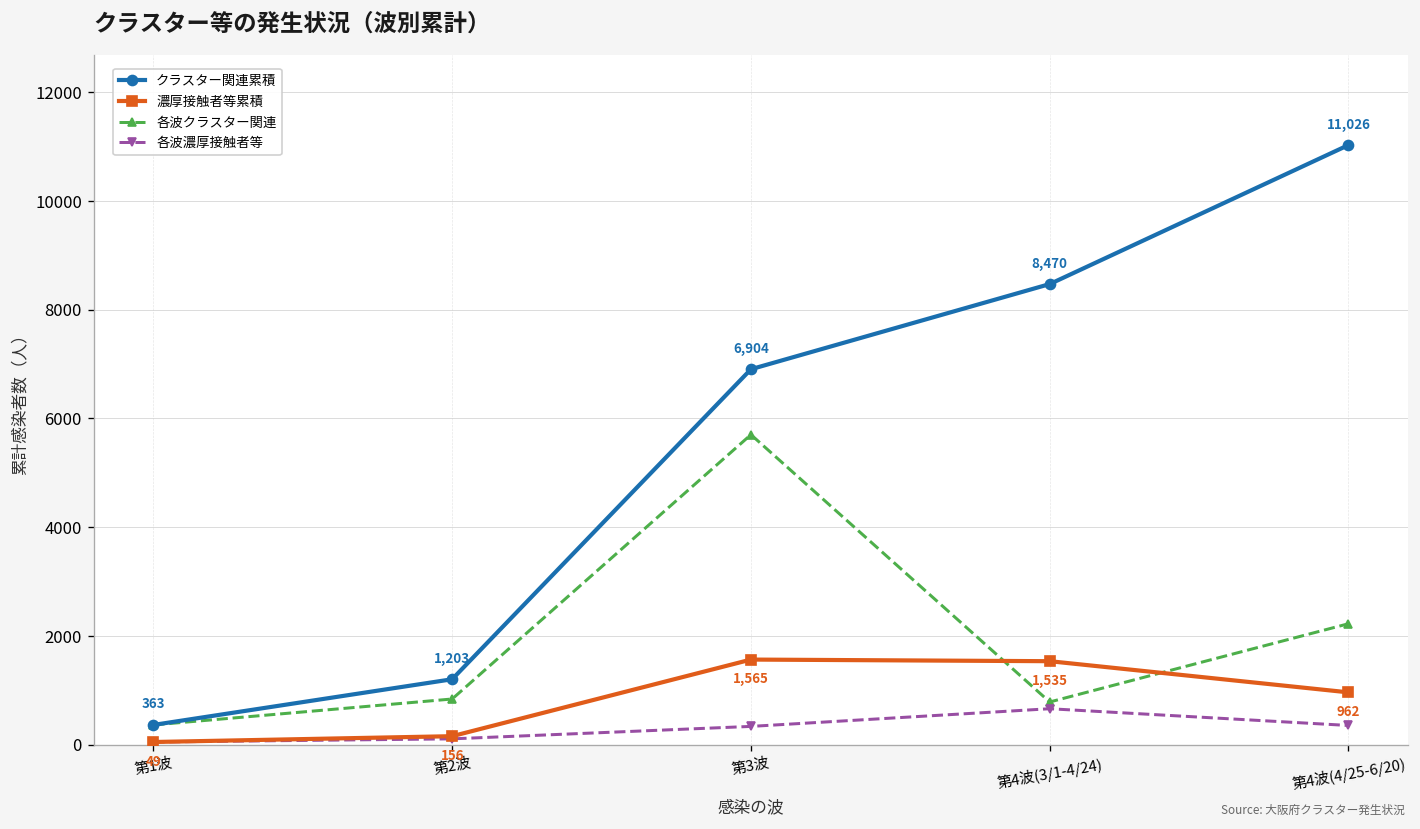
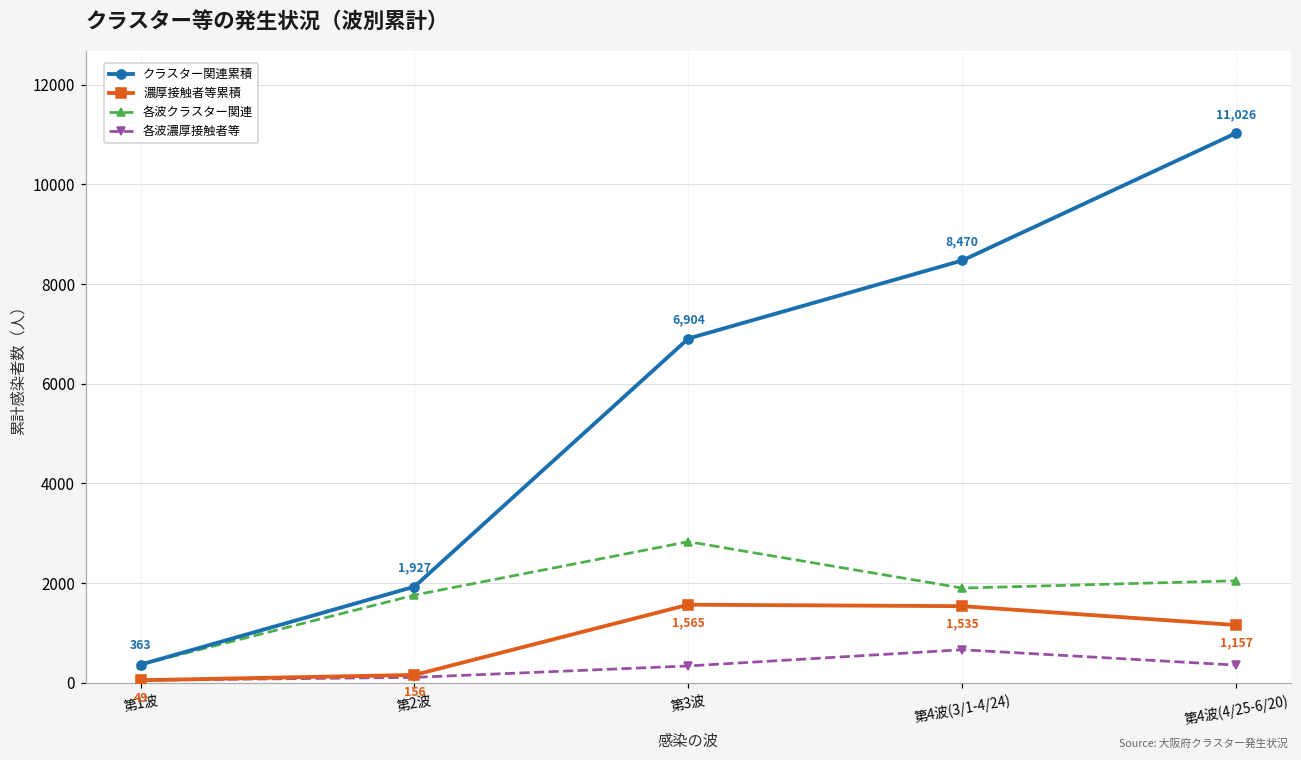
クラスター関連累積, 第2波: 1,203 -> 1,927
各波クラスター関連, 第2波: 800 -> 1800
各波クラスター関連, 第3波: 5700 -> 2800
各波クラスター関連, 第4波(3/1-4/24): 800 -> 1900
濃厚接触者等累積, 第4波(4/25-6/20): 962 -> 1,157
各波クラスター関連, 第4波(4/25-6/20): 2200 -> 2000
